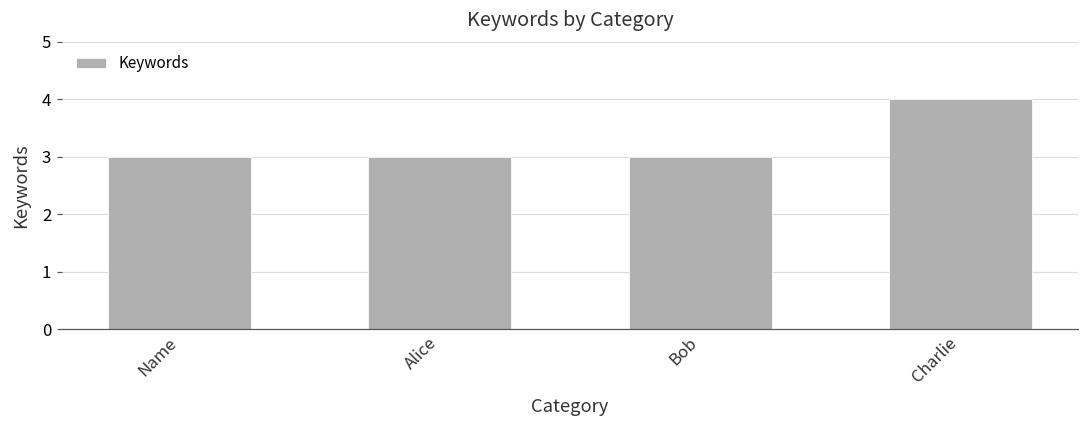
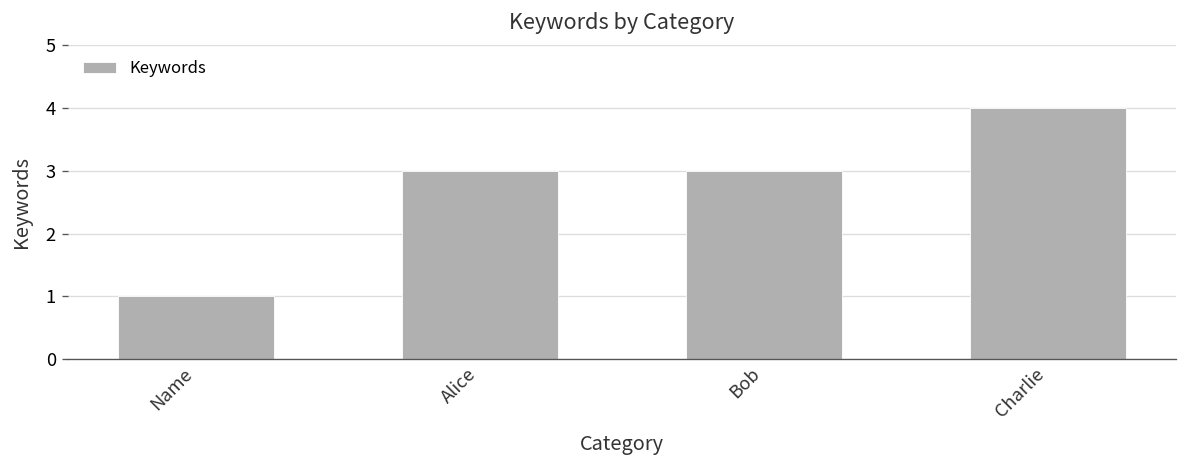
Name: 3 -> 1
